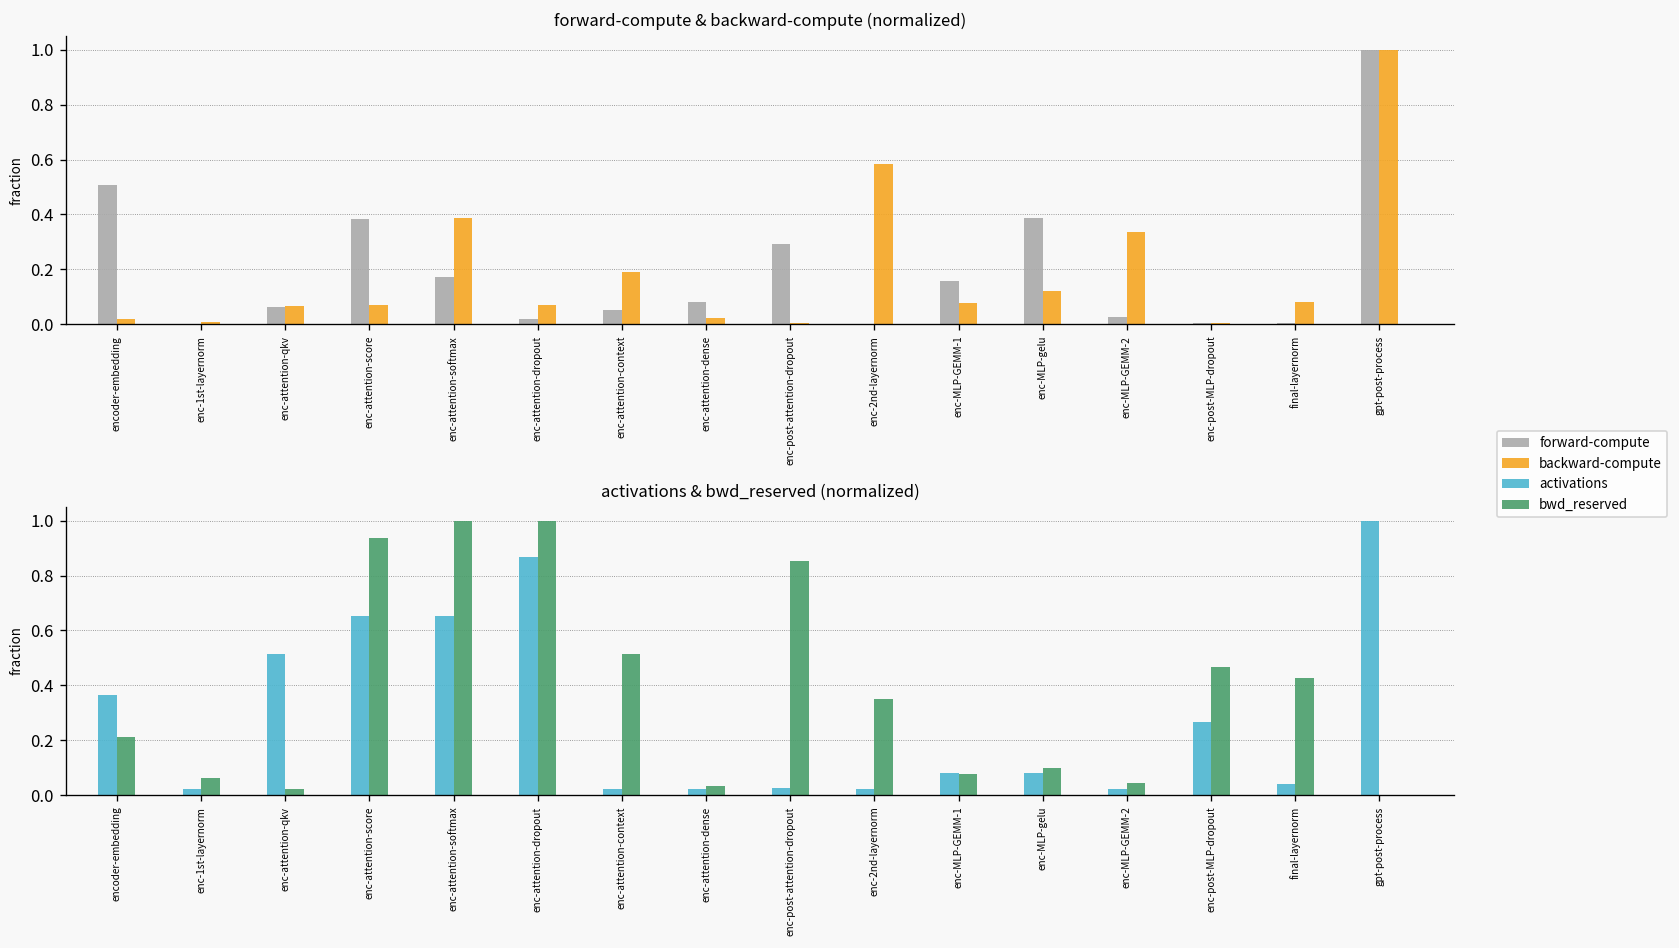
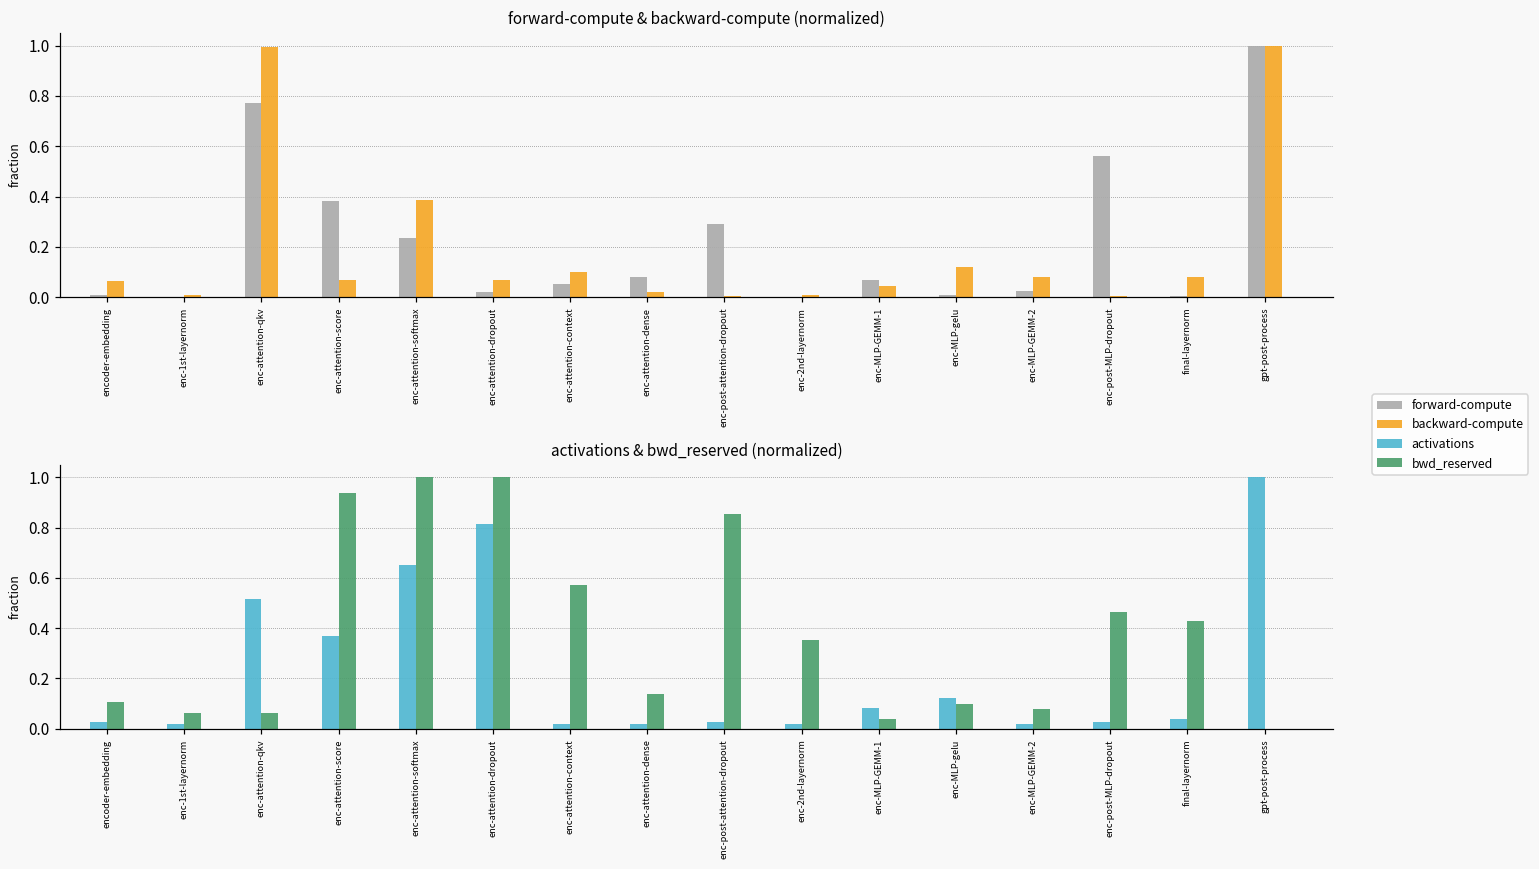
forward-compute & backward-compute (normalized), forward-compute, encoder-embedding: 0.51 -> 0.01
forward-compute & backward-compute (normalized), backward-compute, encoder-embedding: 0.02 -> 0.06
forward-compute & backward-compute (normalized), forward-compute, enc-attention-qkv: 0.06 -> 0.77
forward-compute & backward-compute (normalized), backward-compute, enc-attention-qkv: 0.07 -> 0.99
forward-compute & backward-compute (normalized), forward-compute, enc-attention-softmax: 0.17 -> 0.24
forward-compute & backward-compute (normalized), backward-compute, enc-attention-context: 0.19 -> 0.10
forward-compute & backward-compute (normalized), backward-compute, enc-2nd-layernorm: 0.58 -> 0.01
forward-compute & backward-compute (normalized), forward-compute, enc-MLP-GEMM-1: 0.16 -> 0.07
forward-compute & backward-compute (normalized), backward-compute, enc-MLP-GEMM-1: 0.08 -> 0.04
forward-compute & backward-compute (normalized), forward-compute, enc-MLP-gelu: 0.39 -> 0.01
forward-compute & backward-compute (normalized), backward-compute, enc-MLP-GEMM-2: 0.34 -> 0.08
forward-compute & backward-compute (normalized), forward-compute, enc-post-MLP-dropout: 0.01 -> 0.56
activations & bwd_reserved (normalized), activations, encoder-embedding: 0.37 -> 0.03
activations & bwd_reserved (normalized), bwd_reserved, encoder-embedding: 0.21 -> 0.11
activations & bwd_reserved (normalized), bwd_reserved, enc-attention-qkv: 0.02 -> 0.06
activations & bwd_reserved (normalized), activations, enc-attention-score: 0.65 -> 0.37
activations & bwd_reserved (normalized), activations, enc-attention-dropout: 0.87 -> 0.81
activations & bwd_reserved (normalized), bwd_reserved, enc-attention-context: 0.52 -> 0.57
activations & bwd_reserved (normalized), bwd_reserved, enc-attention-dense: 0.03 -> 0.14
activations & bwd_reserved (normalized), bwd_reserved, enc-MLP-GEMM-1: 0.08 -> 0.04
activations & bwd_reserved (normalized), activations, enc-MLP-gelu: 0.08 -> 0.12
activations & bwd_reserved (normalized), bwd_reserved, enc-MLP-GEMM-2: 0.04 -> 0.08
activations & bwd_reserved (normalized), activations, enc-post-MLP-dropout: 0.27 -> 0.03
